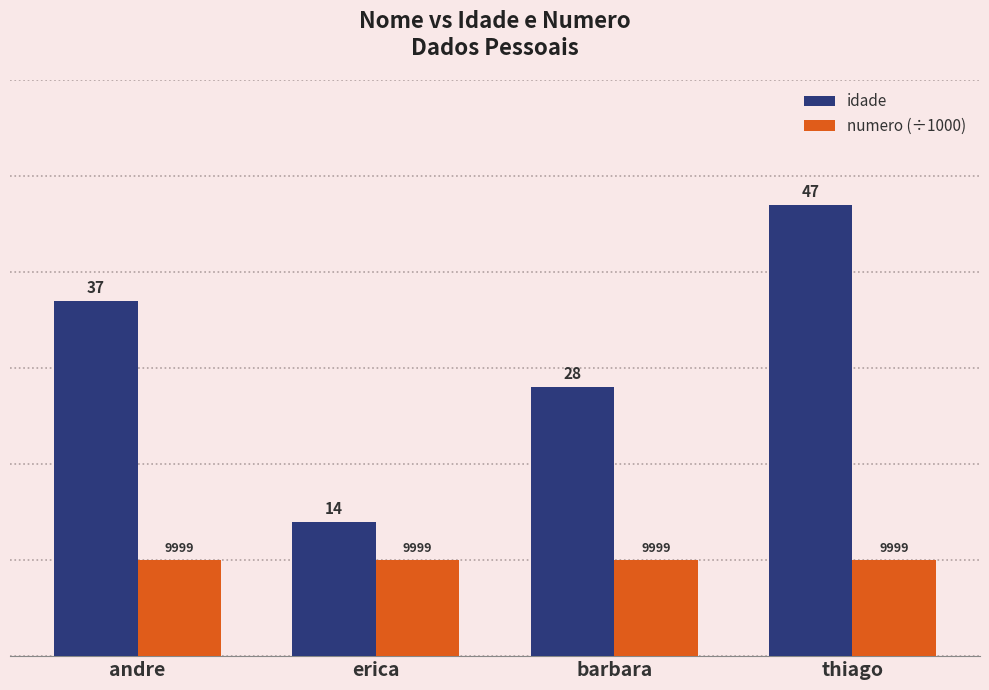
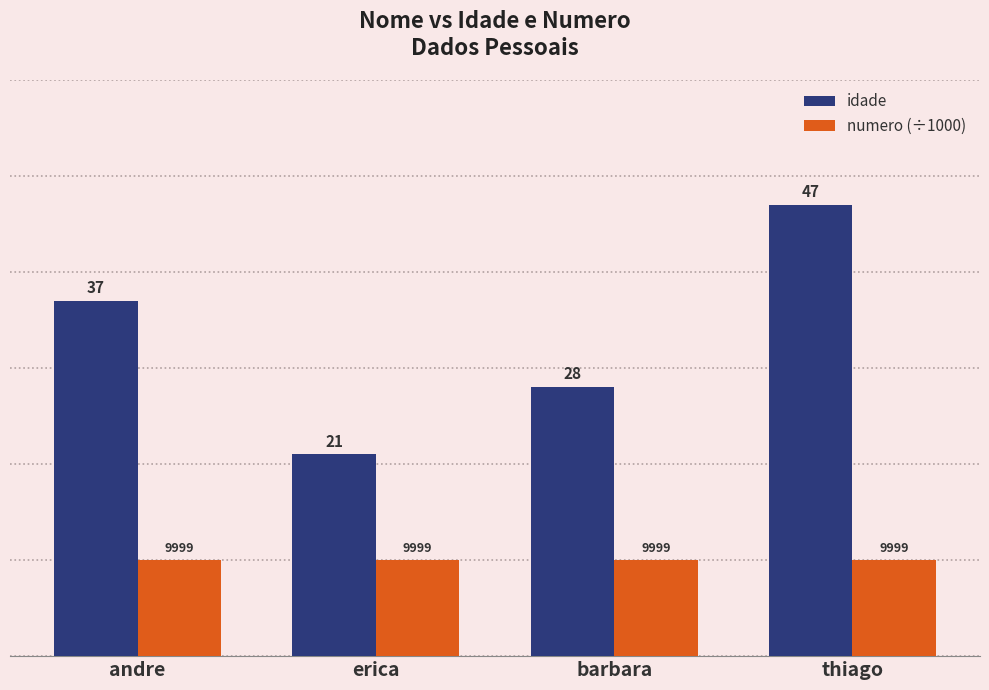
idade, erica: 14 -> 21
